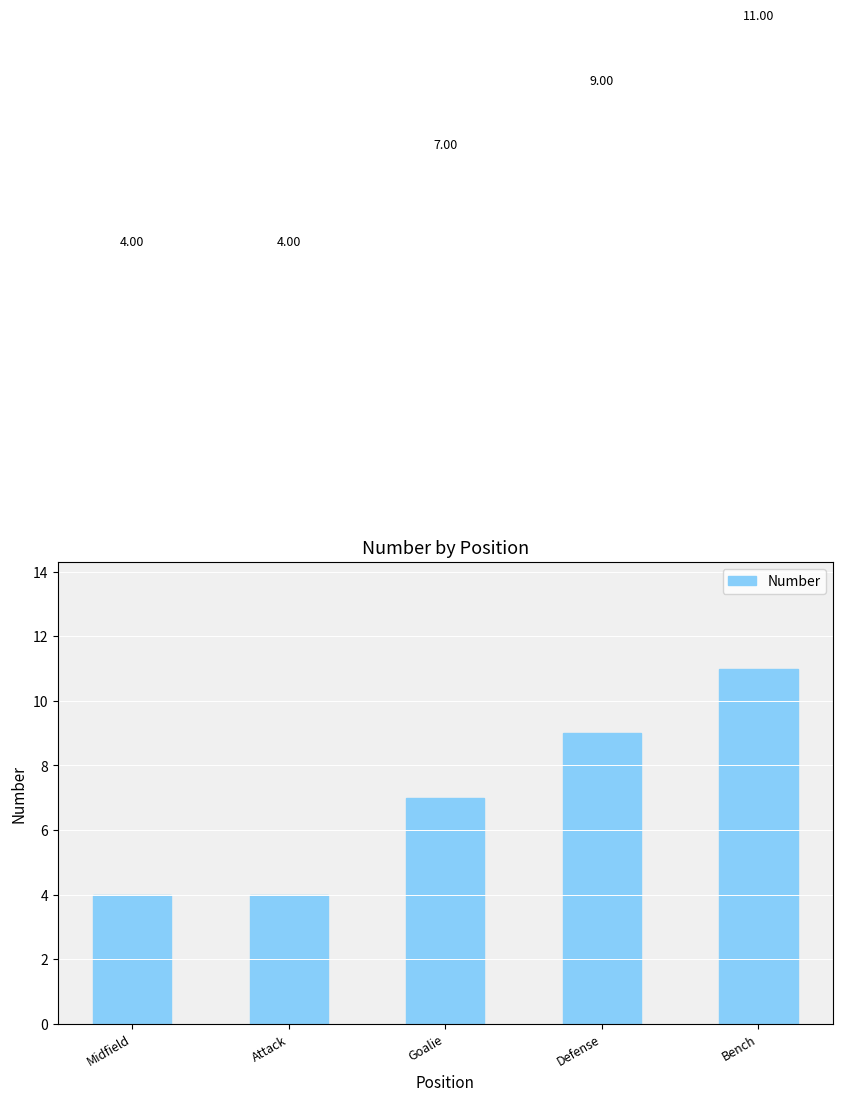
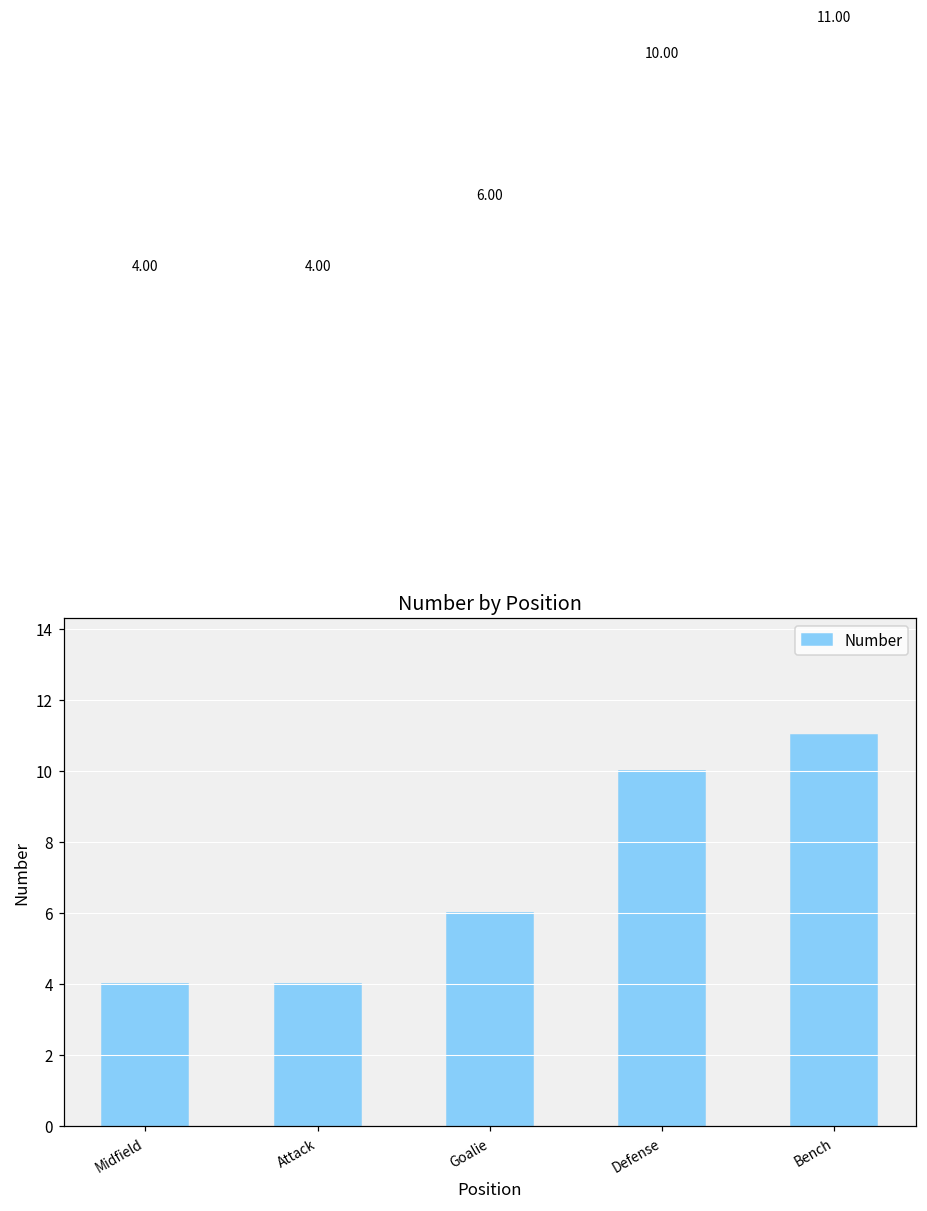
Goalie: 7.00 -> 6.00
Defense: 9.00 -> 10.00
